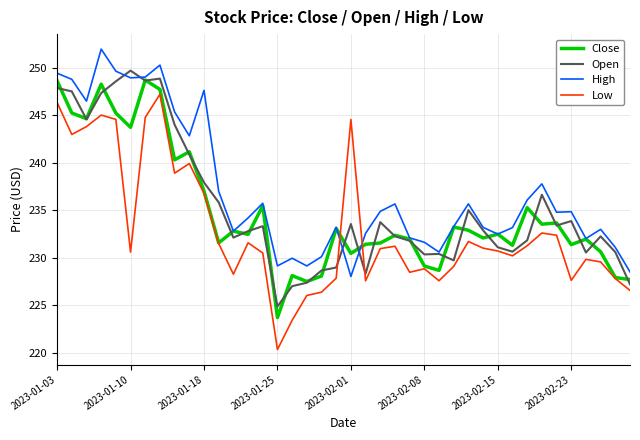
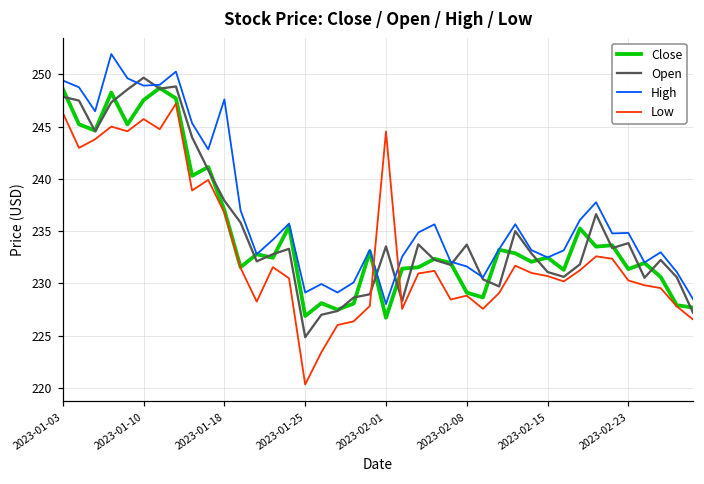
Close, 2023-01-10: 244 -> 248
Low, 2023-01-10: 231 -> 246
Close, 2023-01-25: 224 -> 227
Close, 2023-02-01: 230 -> 227
Open, 2023-02-08: 230 -> 234
Low, 2023-02-23: 228 -> 230
